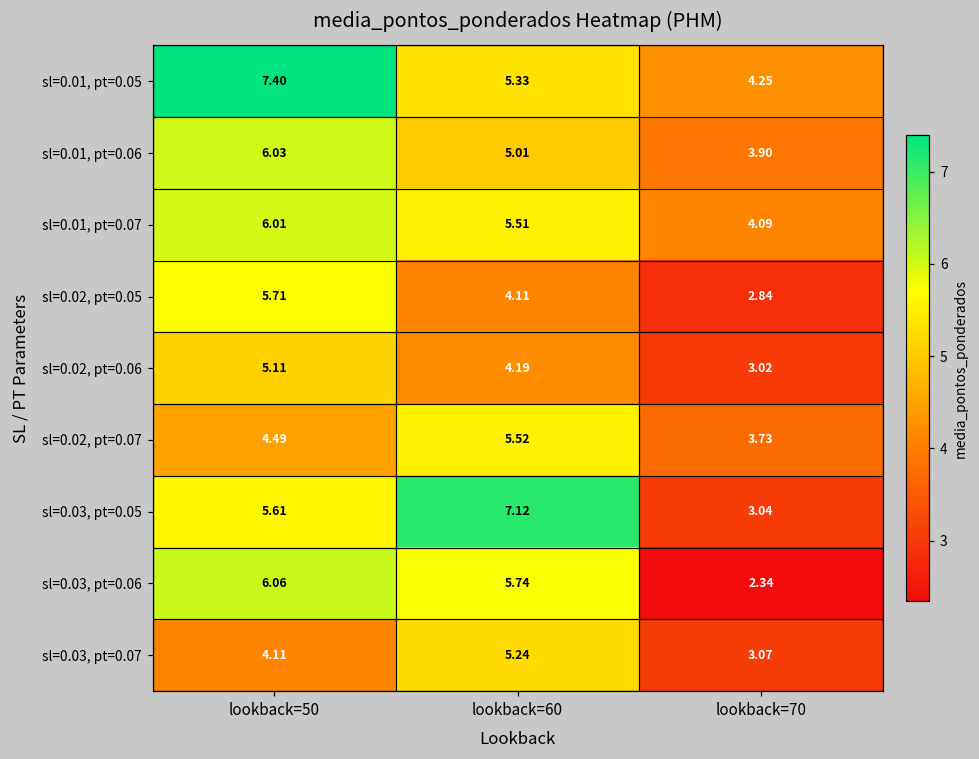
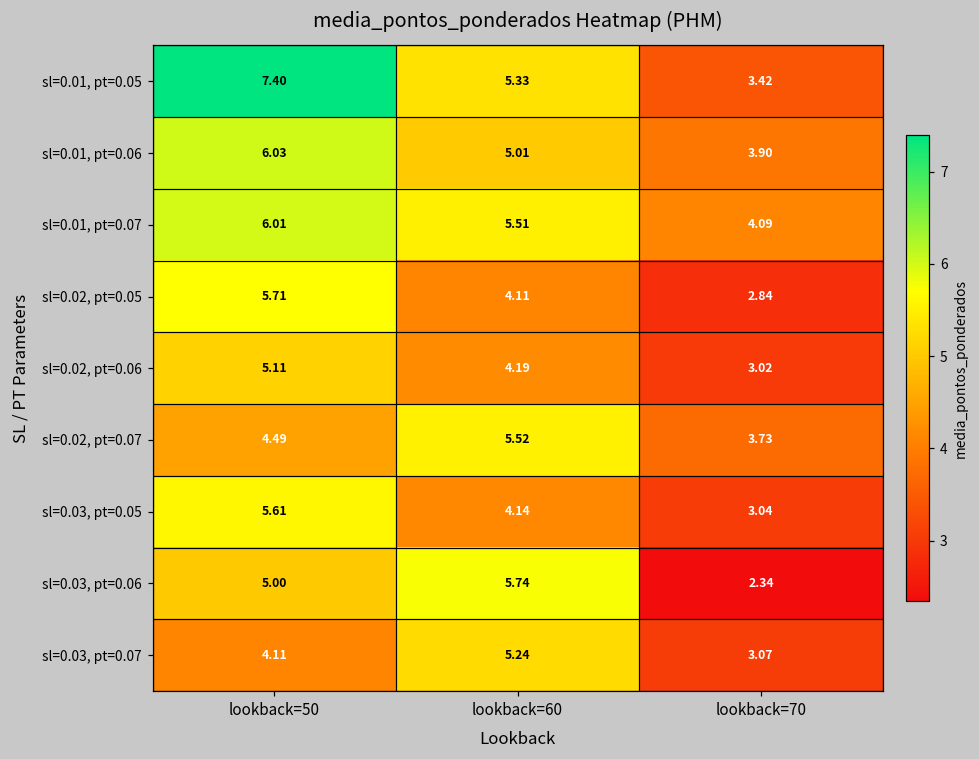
sl=0.01, pt=0.05, lookback=70: 4.25 -> 3.42
sl=0.03, pt=0.05, lookback=60: 7.12 -> 4.14
sl=0.03, pt=0.06, lookback=50: 6.06 -> 5.00
